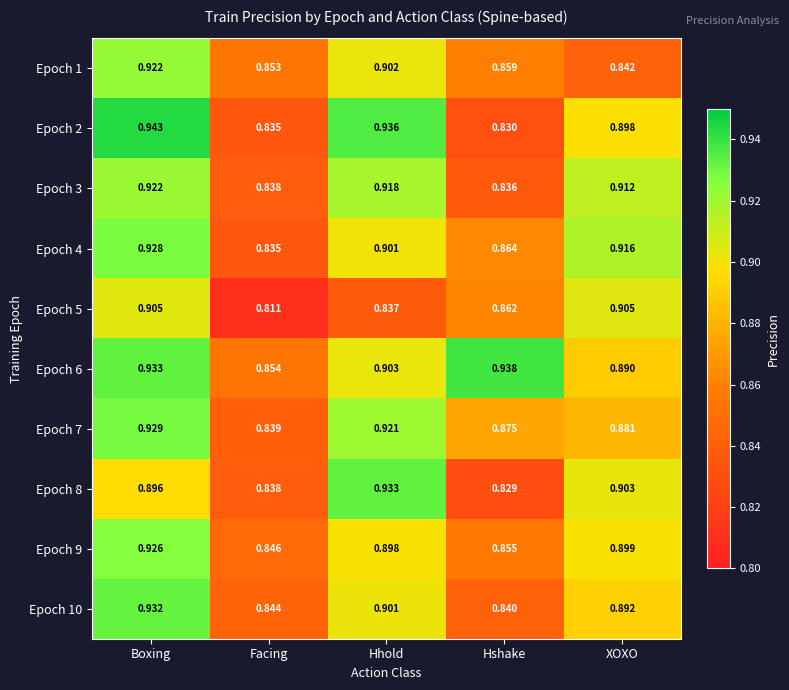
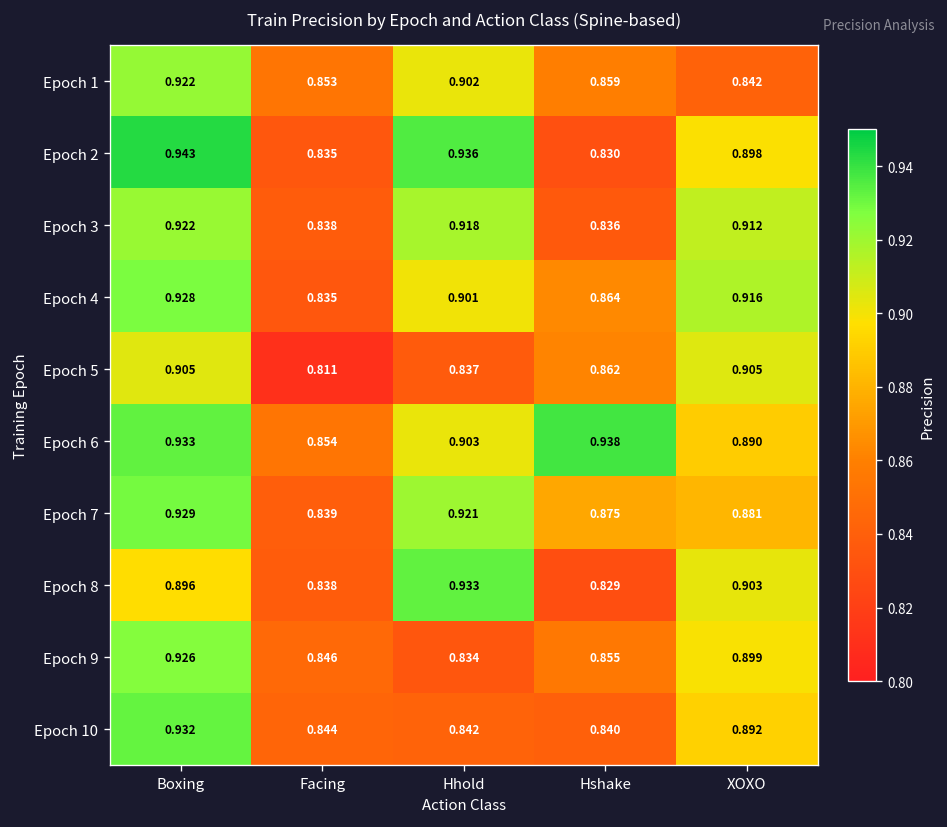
Epoch 9, Hhold: 0.898 -> 0.834
Epoch 10, Hhold: 0.901 -> 0.842
